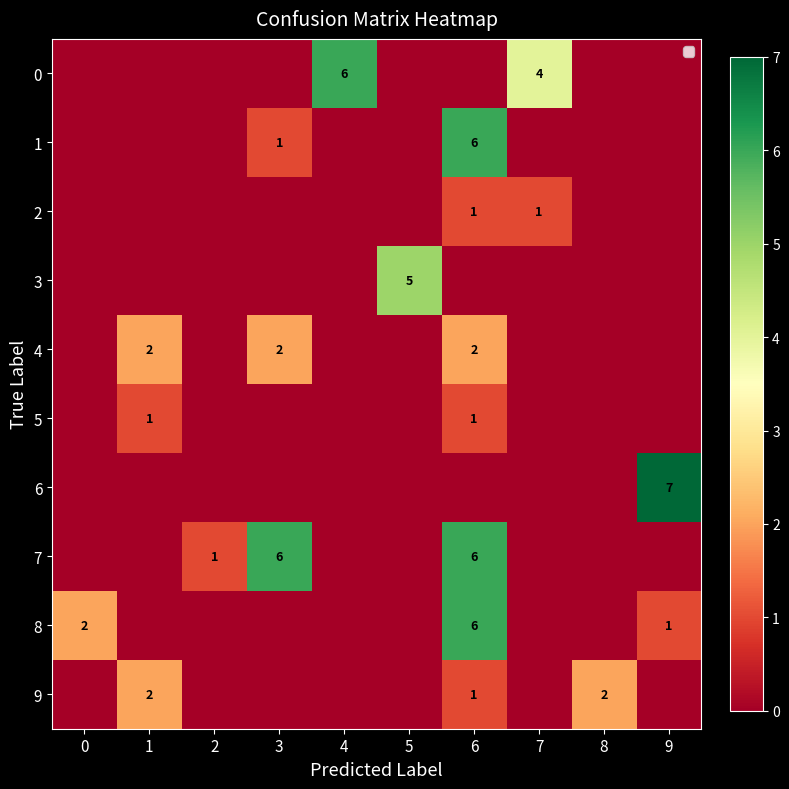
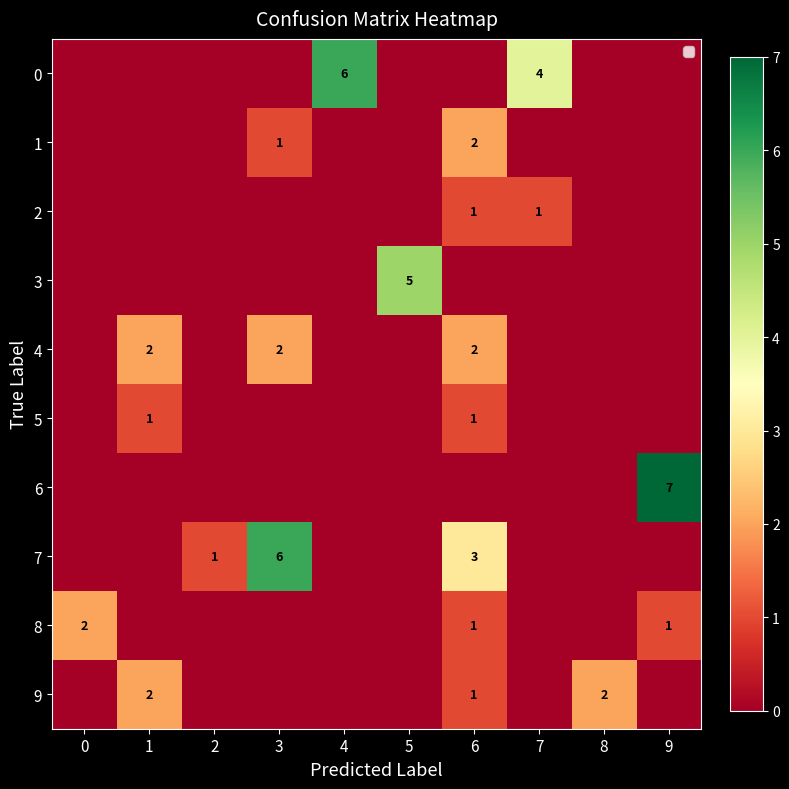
1, 6: 6 -> 2
7, 6: 6 -> 3
8, 6: 6 -> 1
